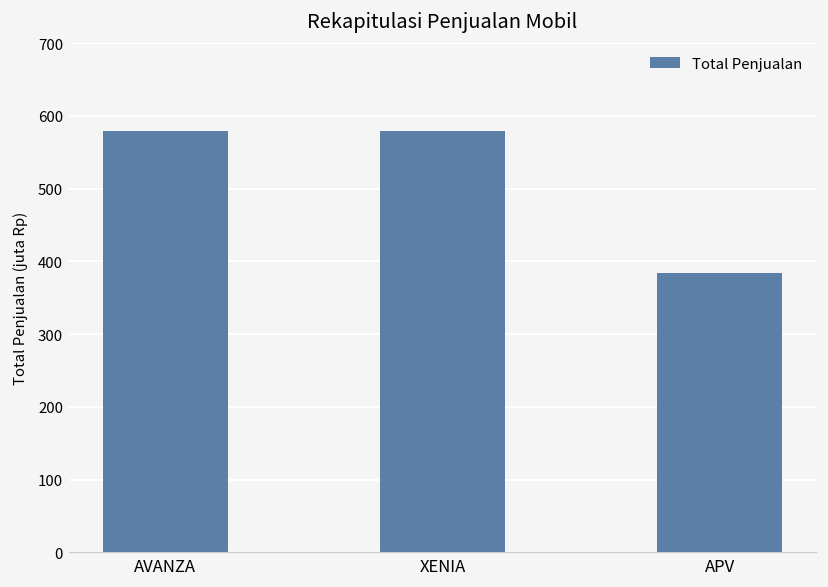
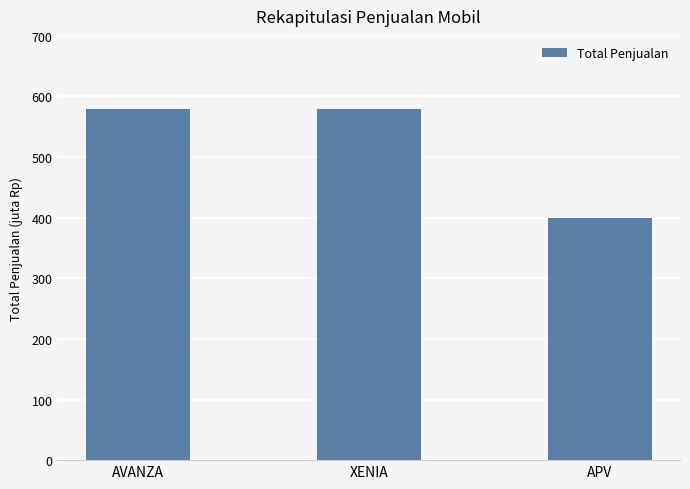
APV: 380 -> 400
